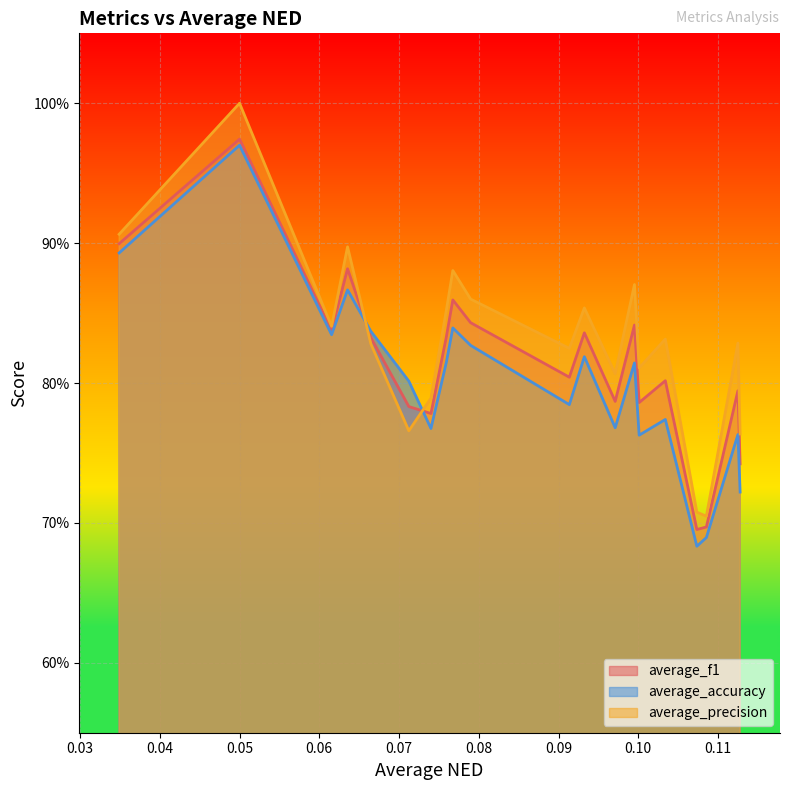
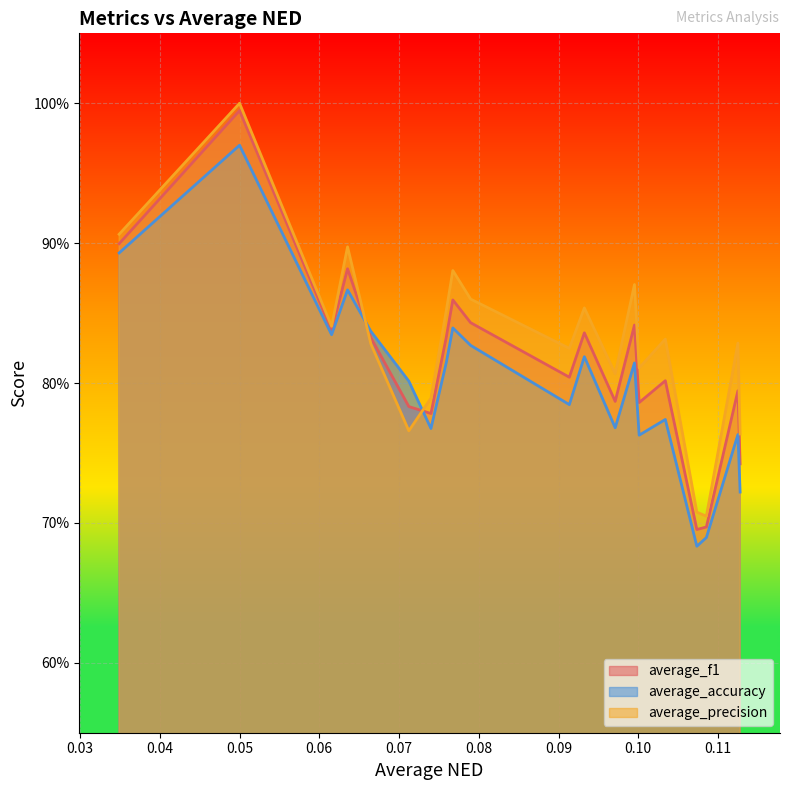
average_f1, 0.05: 97.4% -> 99.5%
